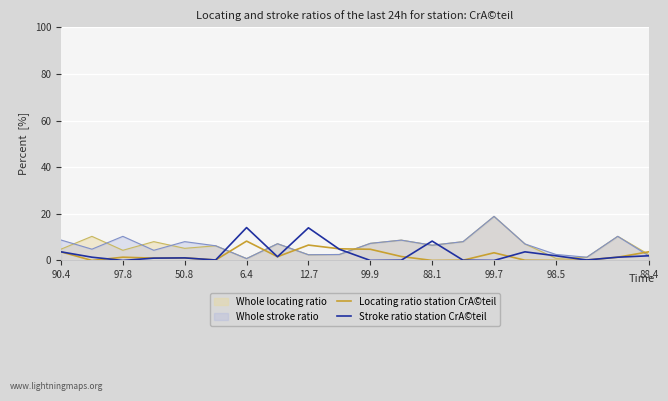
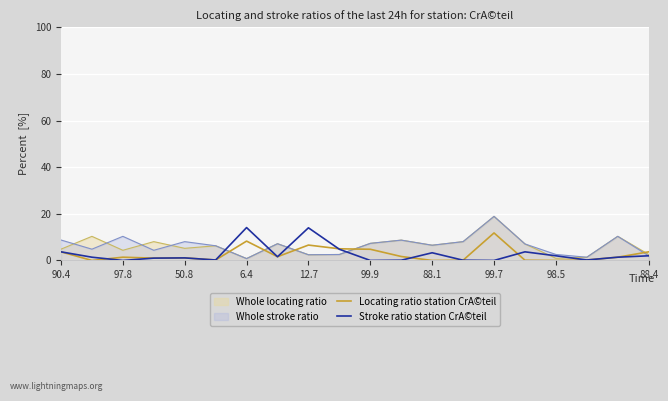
Stroke ratio station CrA©teil, 88.1: 8 -> 3
Locating ratio station CrA©teil, 99.7: 3 -> 12
